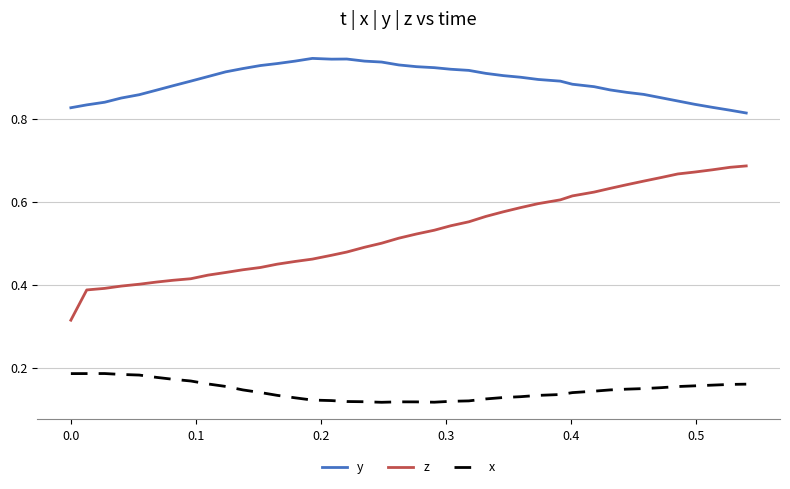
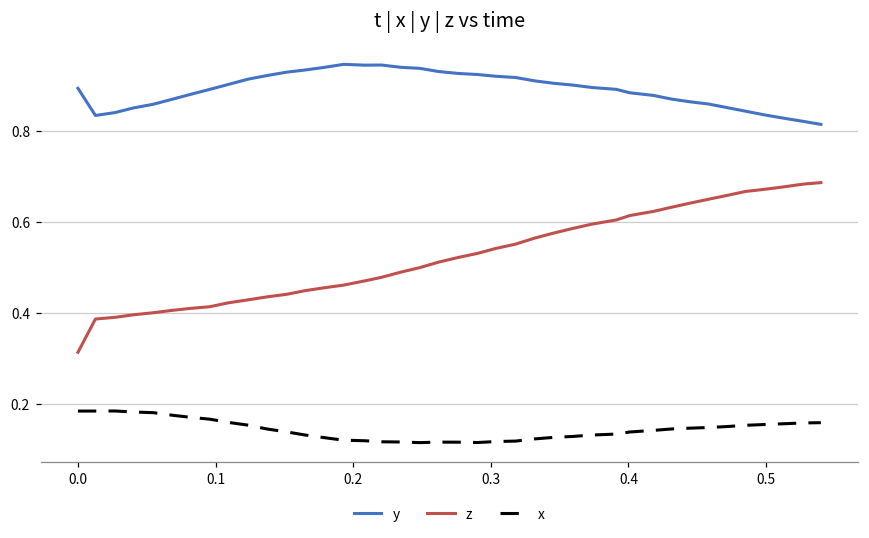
y, 0.0: 0.83 -> 0.89
